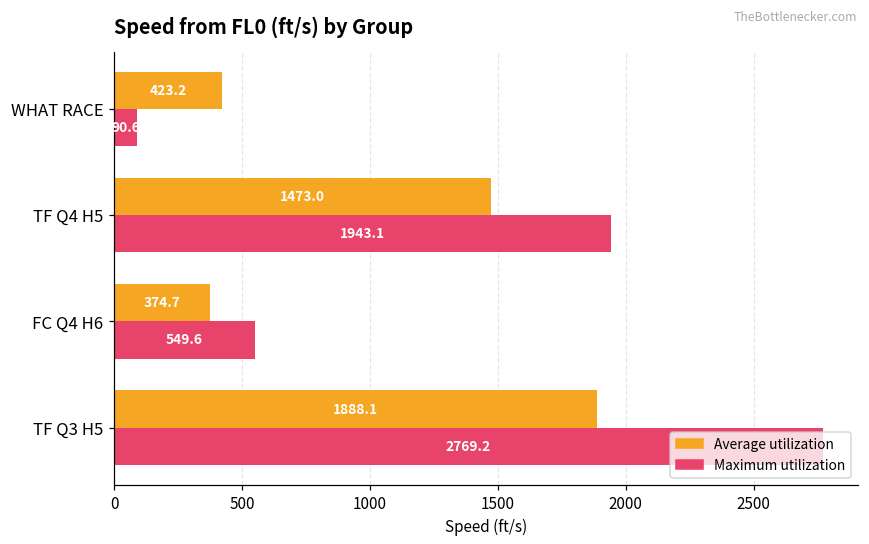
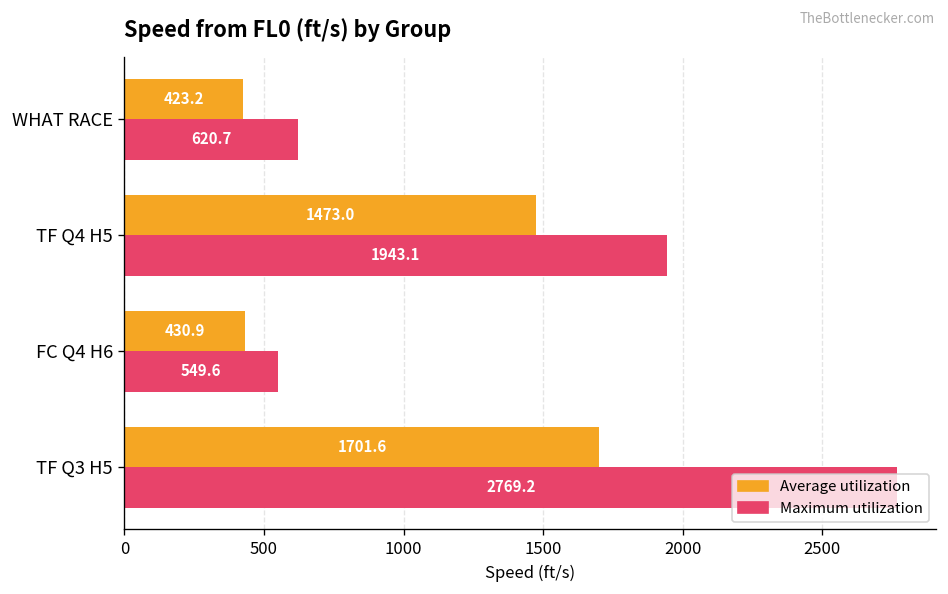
Maximum utilization, WHAT RACE: 90.6 -> 620.7
Average utilization, FC Q4 H6: 374.7 -> 430.9
Average utilization, TF Q3 H5: 1888.1 -> 1701.6
